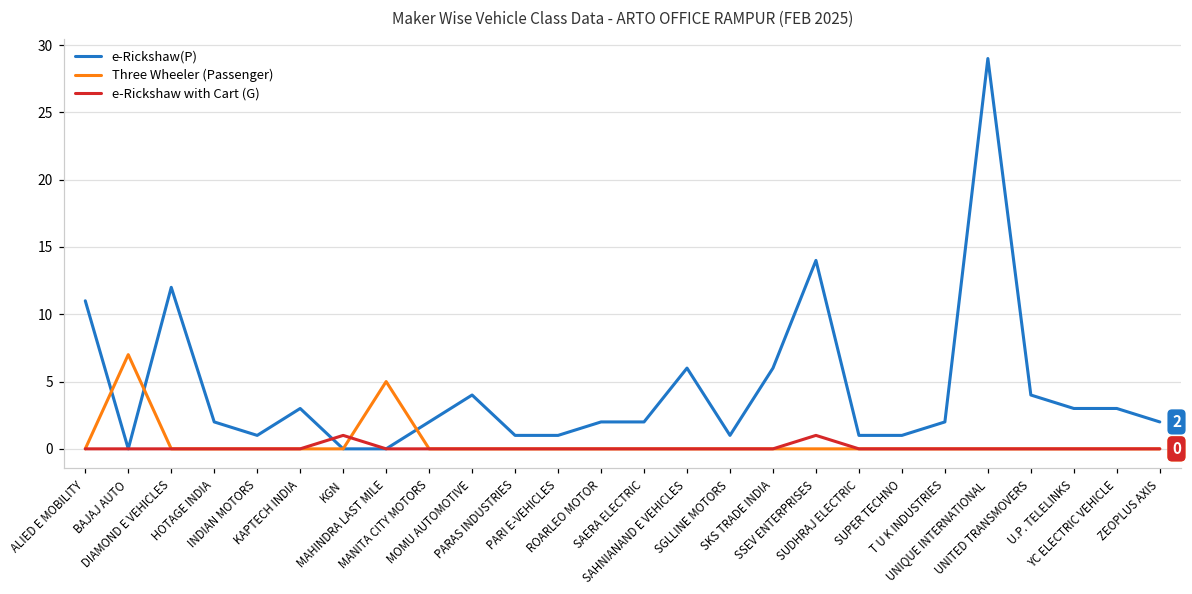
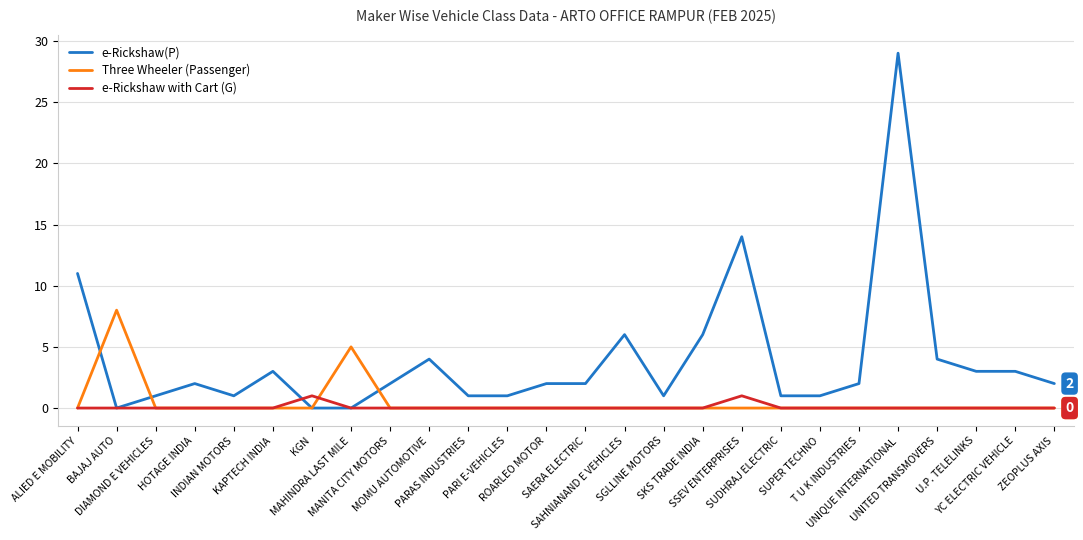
Three Wheeler (Passenger), BAJAJ AUTO: 7 -> 8
e-Rickshaw(P), DIAMOND E VEHICLES: 12 -> 1
